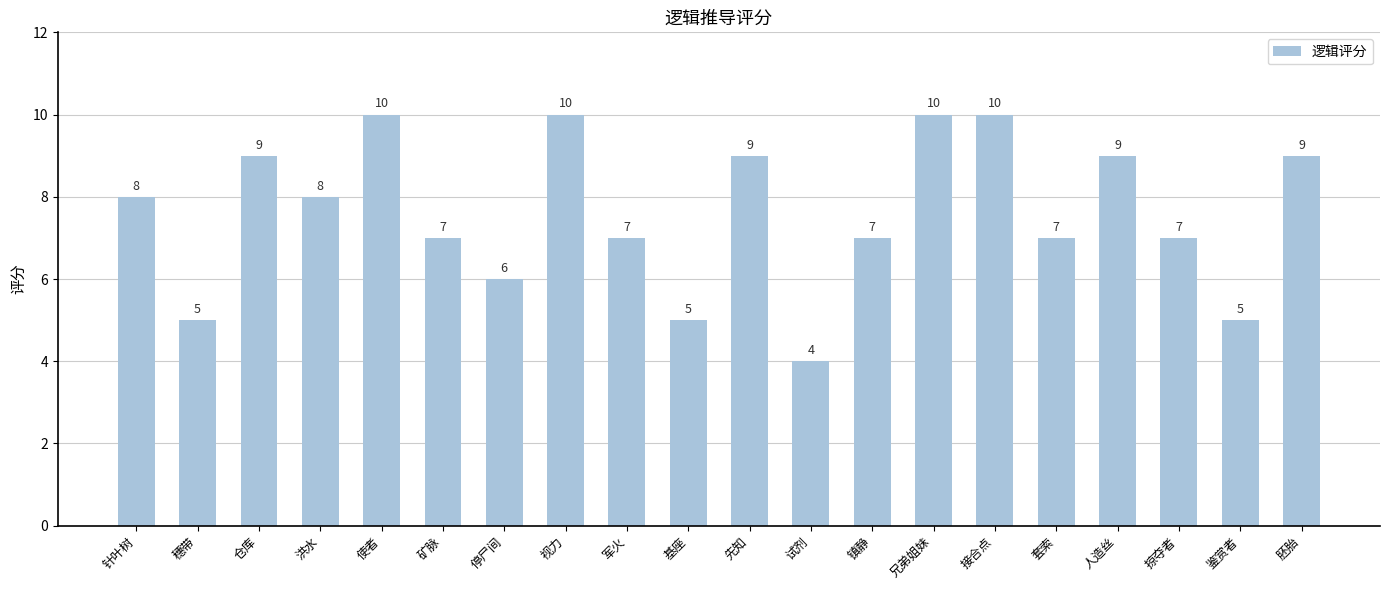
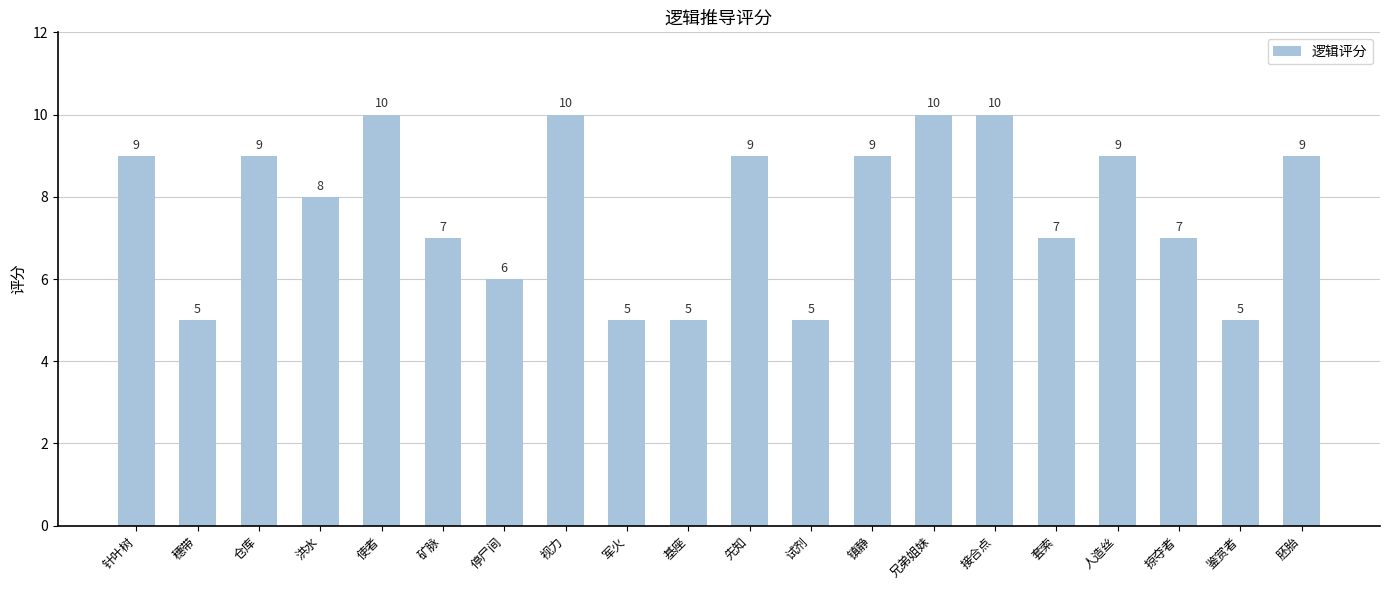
针叶树: 8 -> 9
军火: 7 -> 5
试剂: 4 -> 5
镇静: 7 -> 9
